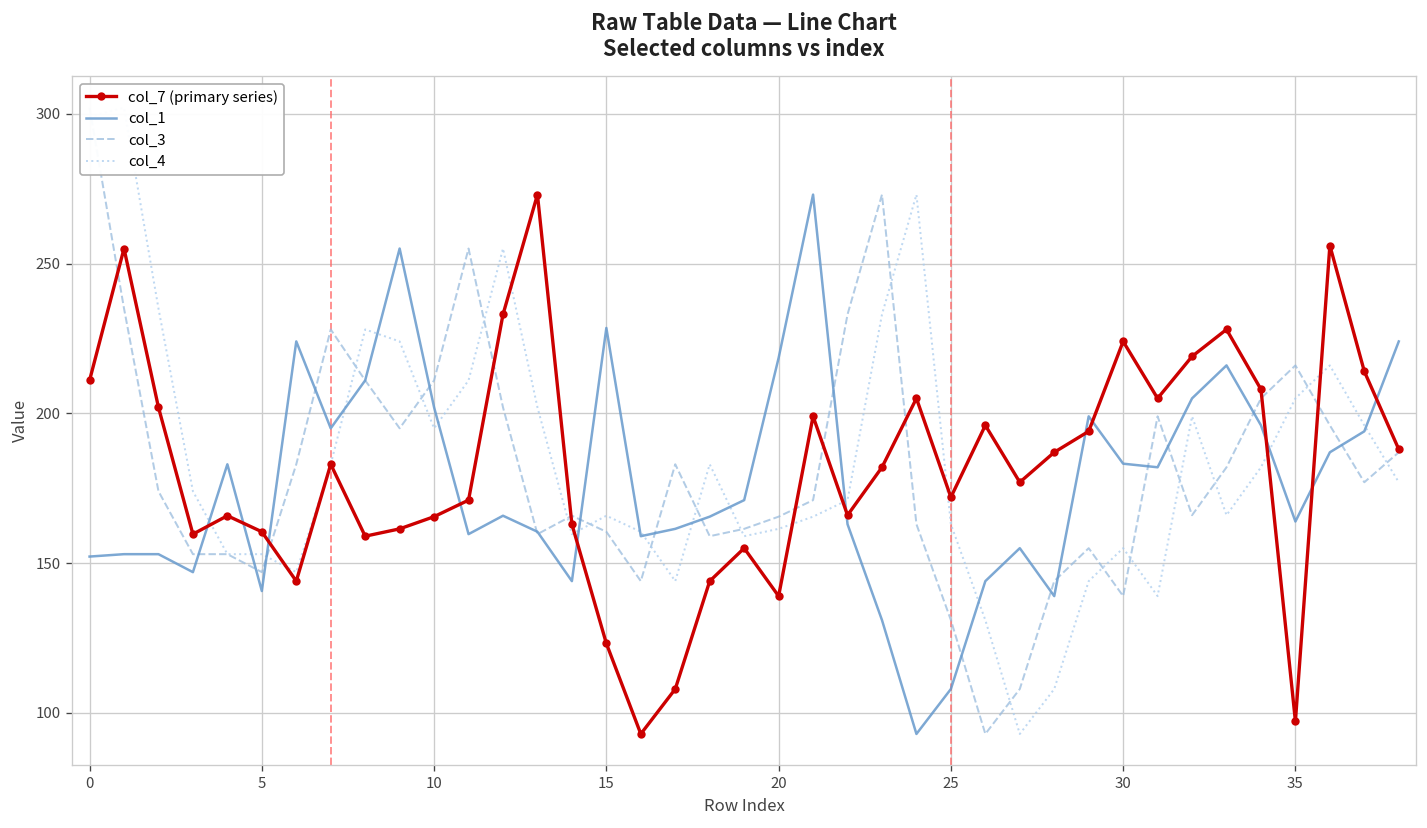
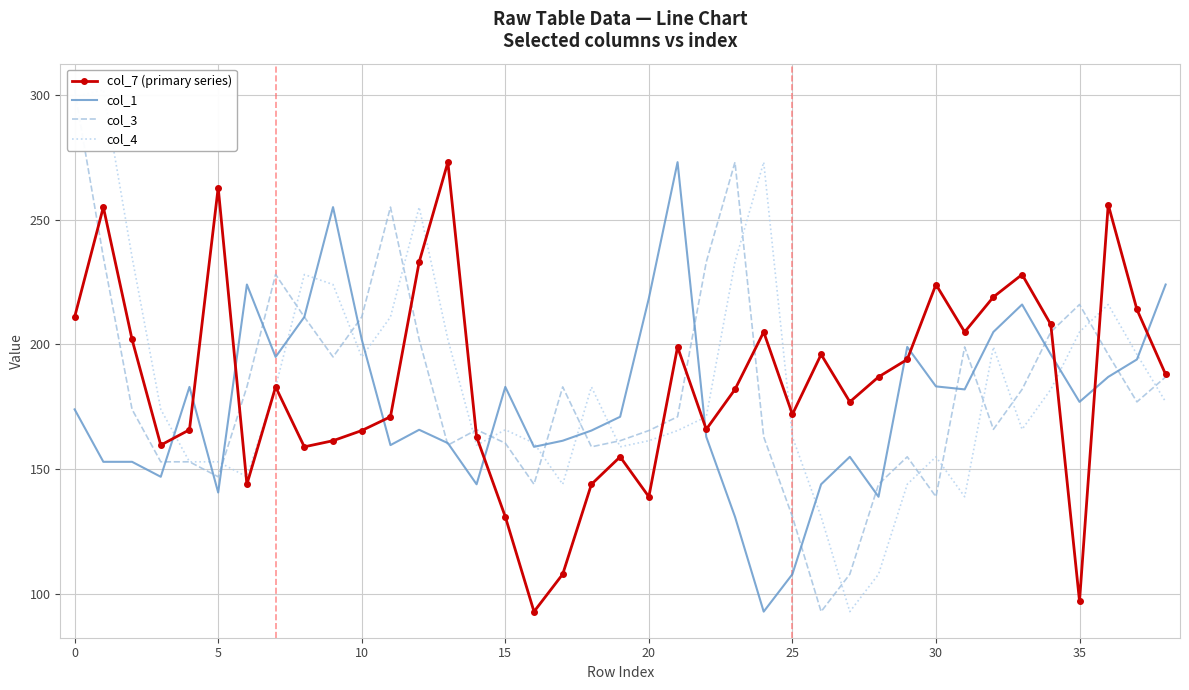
col_1, 0: 152 -> 174
col_7 (primary series), 5: 160 -> 263
col_7 (primary series), 15: 123 -> 131
col_1, 15: 229 -> 183
col_1, 35: 164 -> 177
